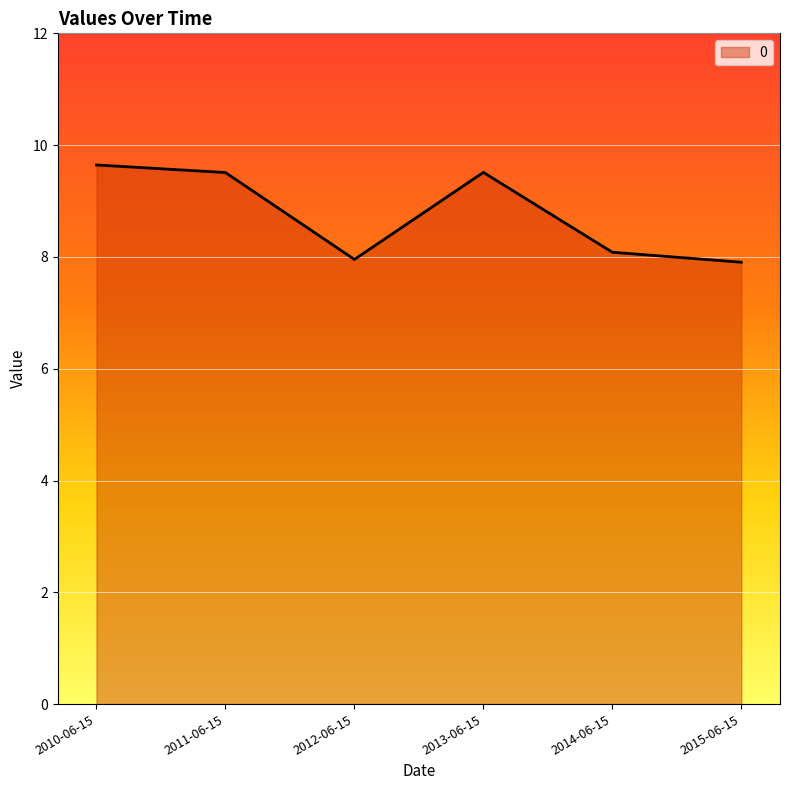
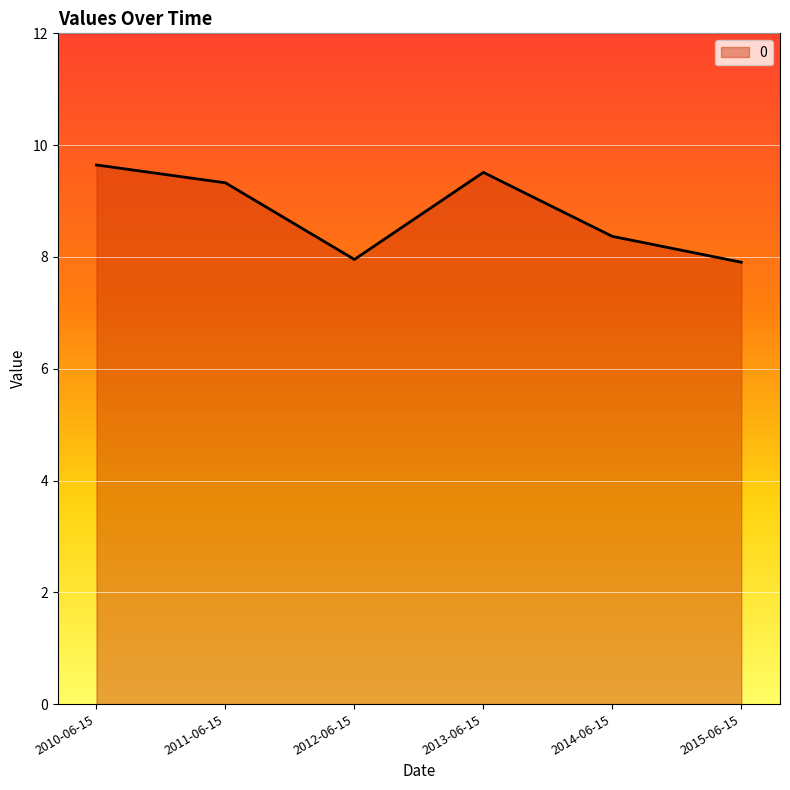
2011-06-15: 9.5 -> 9.3
2014-06-15: 8.1 -> 8.4
